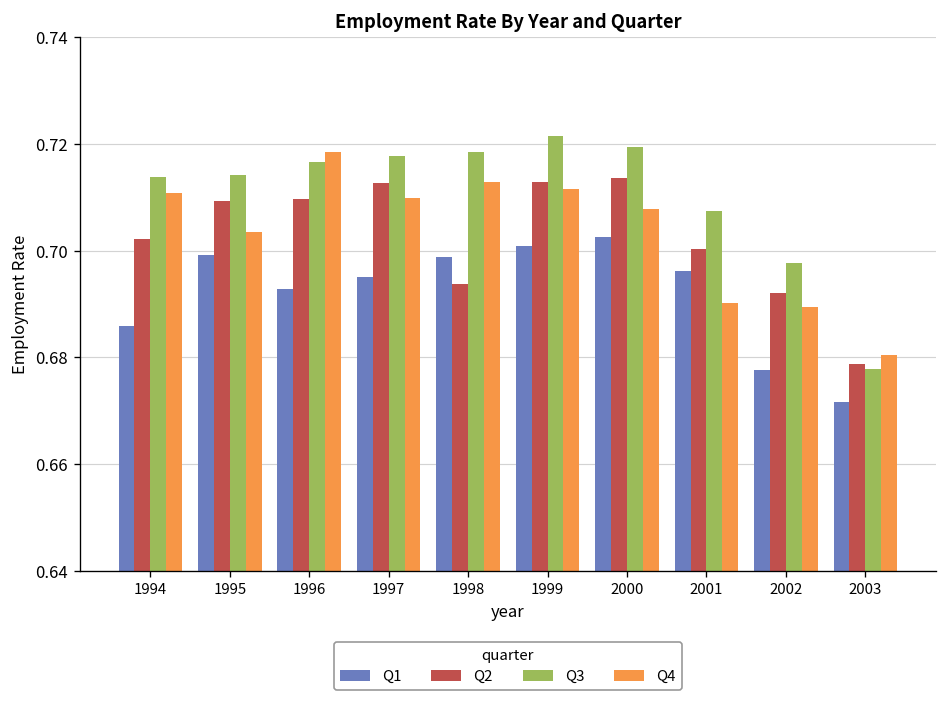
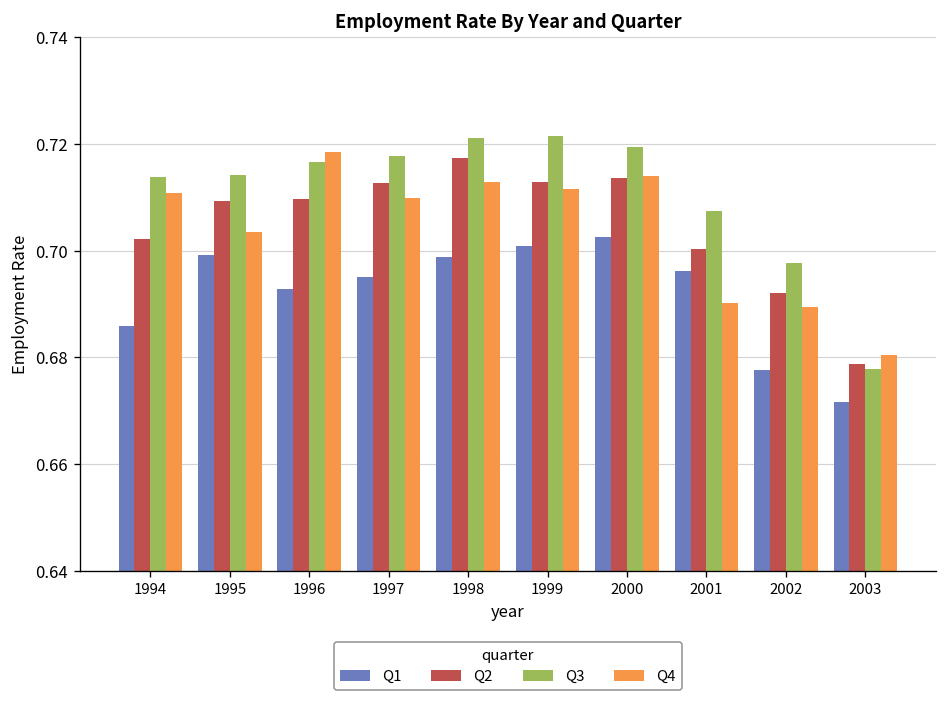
Q2, 1998: 0.694 -> 0.717
Q3, 1998: 0.718 -> 0.721
Q4, 2000: 0.708 -> 0.714
